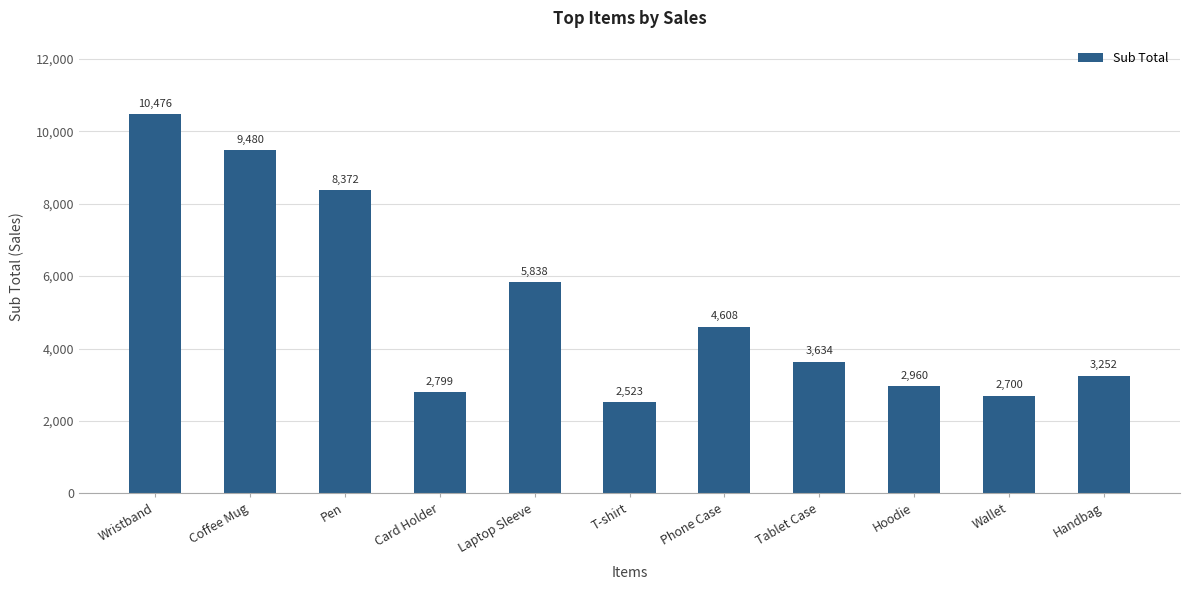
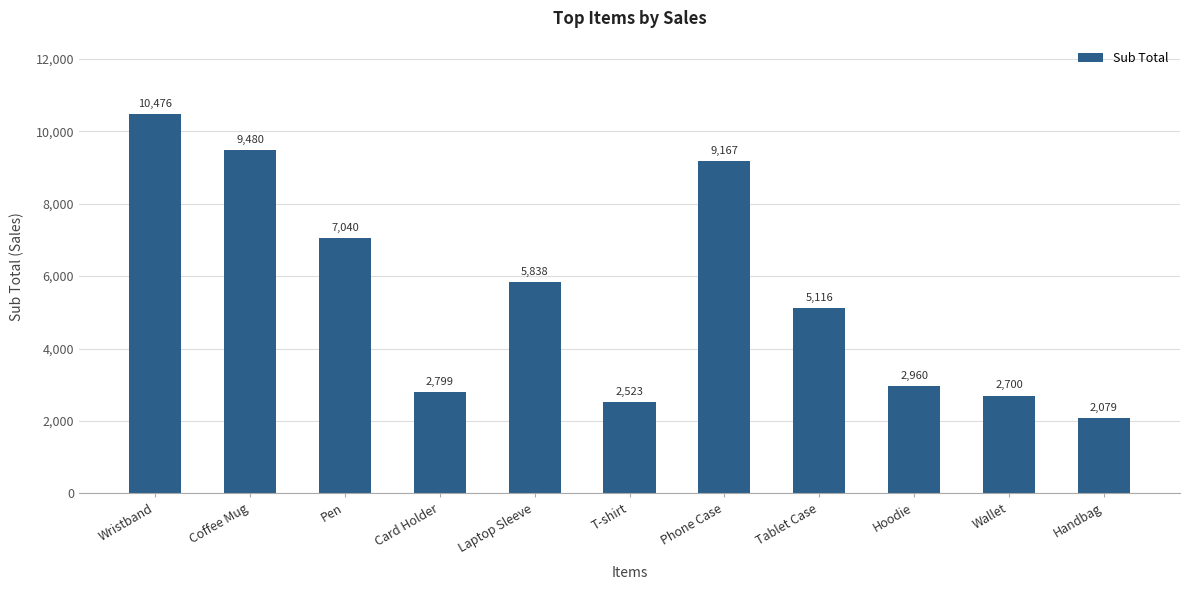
Pen: 8,372 -> 7,040
Phone Case: 4,608 -> 9,167
Tablet Case: 3,634 -> 5,116
Handbag: 3,252 -> 2,079
